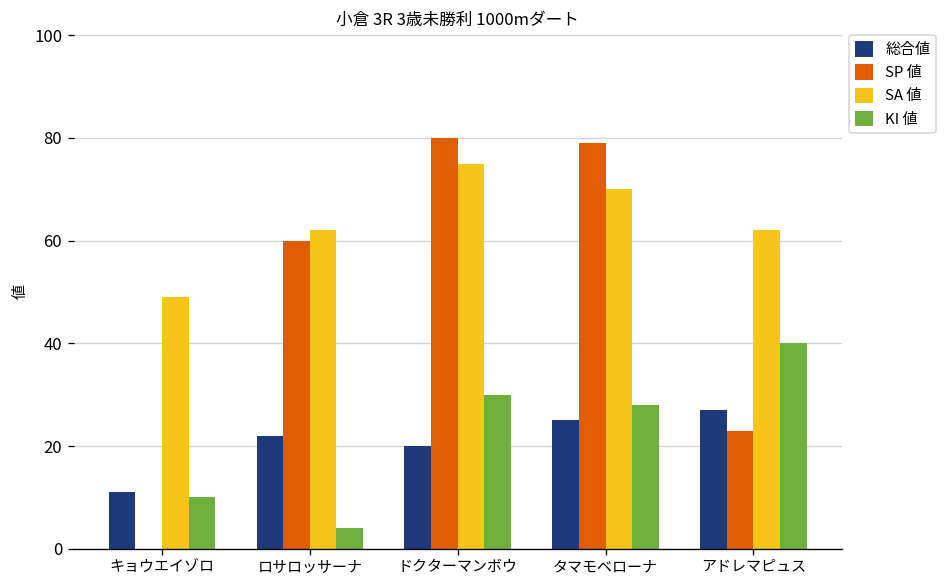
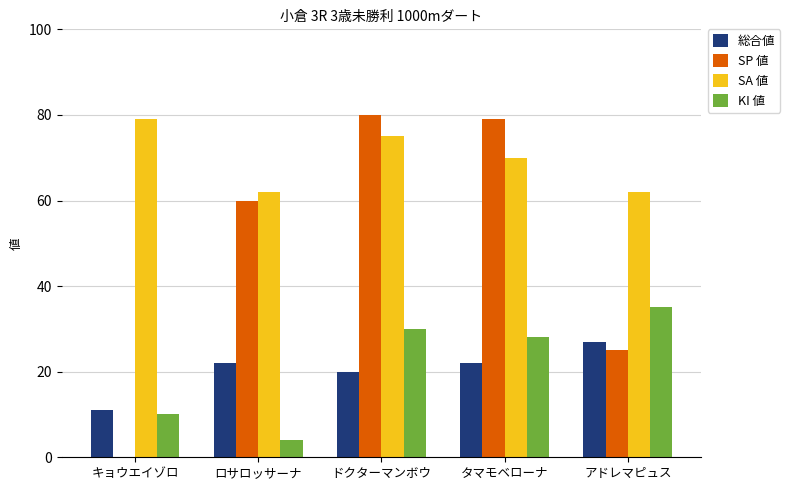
SA 値, キョウエイゾロ: 49 -> 79
総合値, タマモベローナ: 25 -> 22
SP 値, アドレマピュス: 23 -> 25
KI 値, アドレマピュス: 40 -> 35
